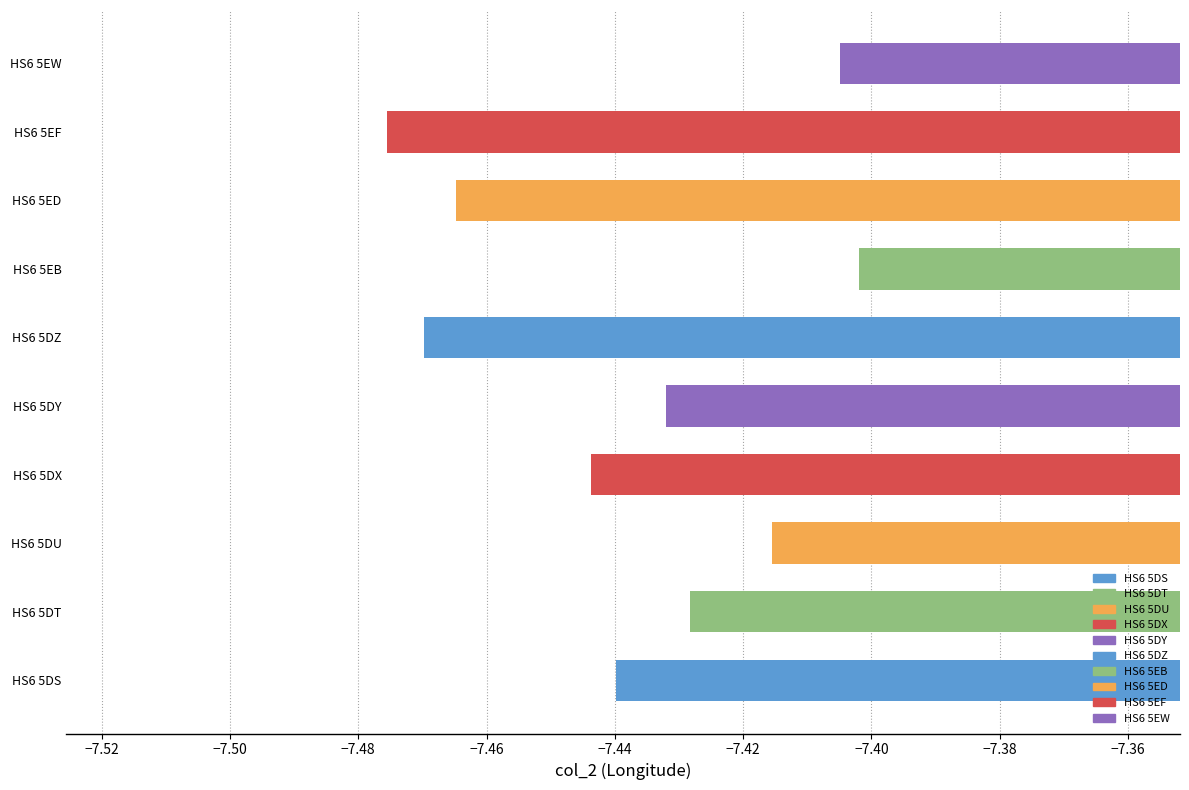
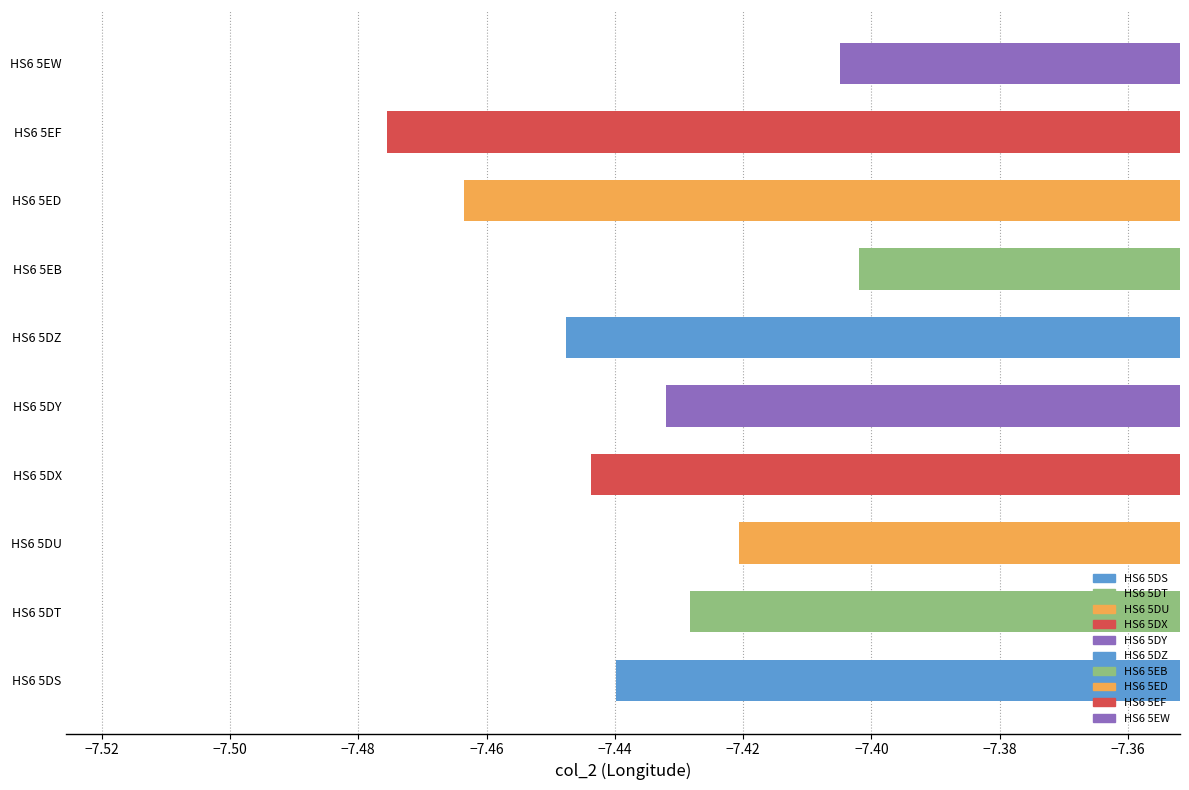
HS6 5ED: -7.465 -> -7.463
HS6 5DZ: -7.470 -> -7.448
HS6 5DU: -7.416 -> -7.421
